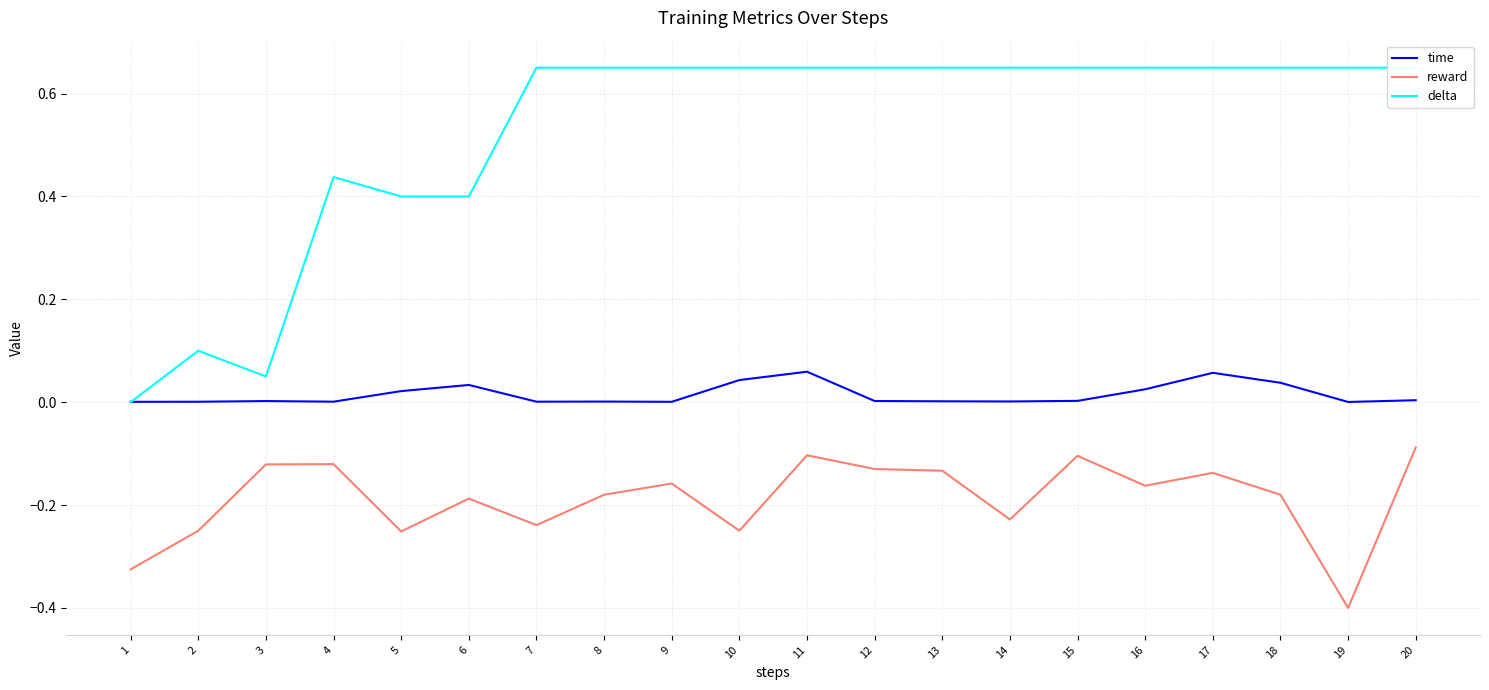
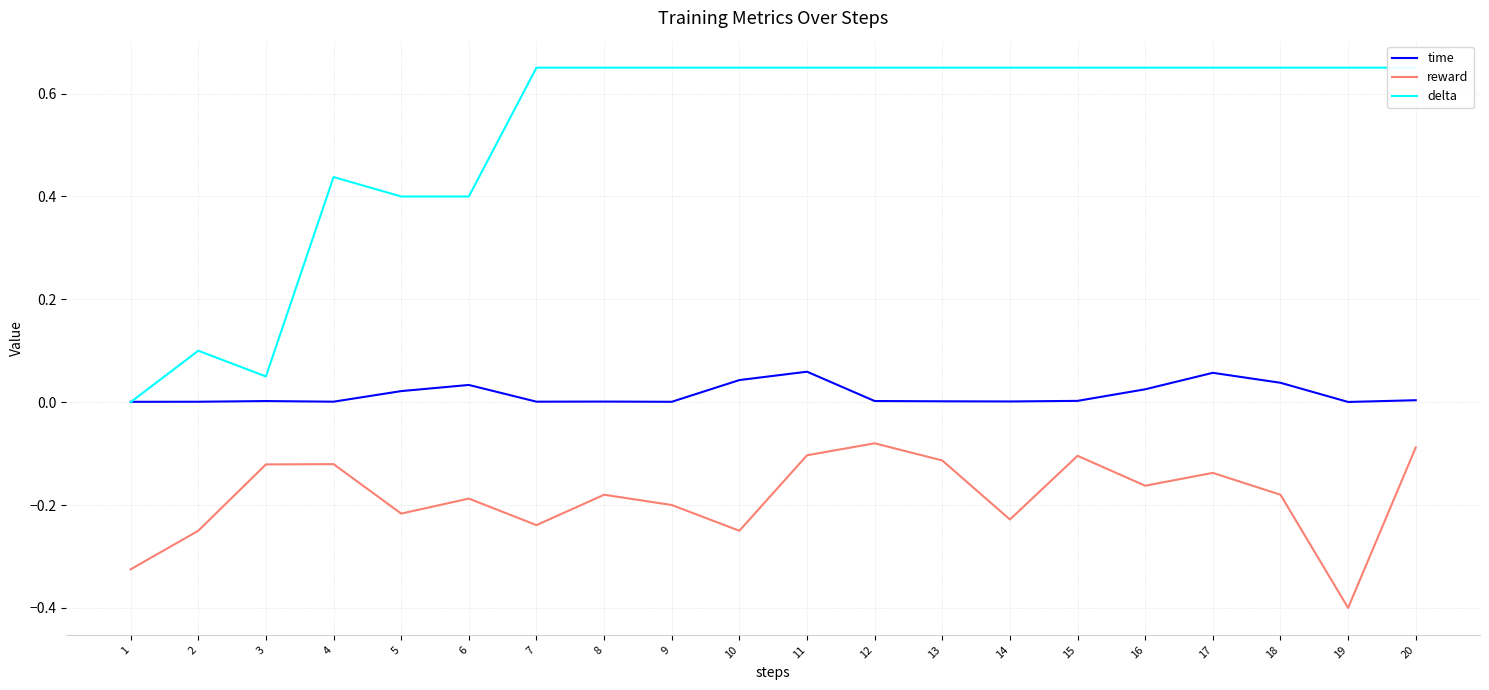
reward, 5: -0.25 -> -0.22
reward, 9: -0.16 -> -0.20
reward, 12: -0.13 -> -0.08
reward, 13: -0.13 -> -0.11
